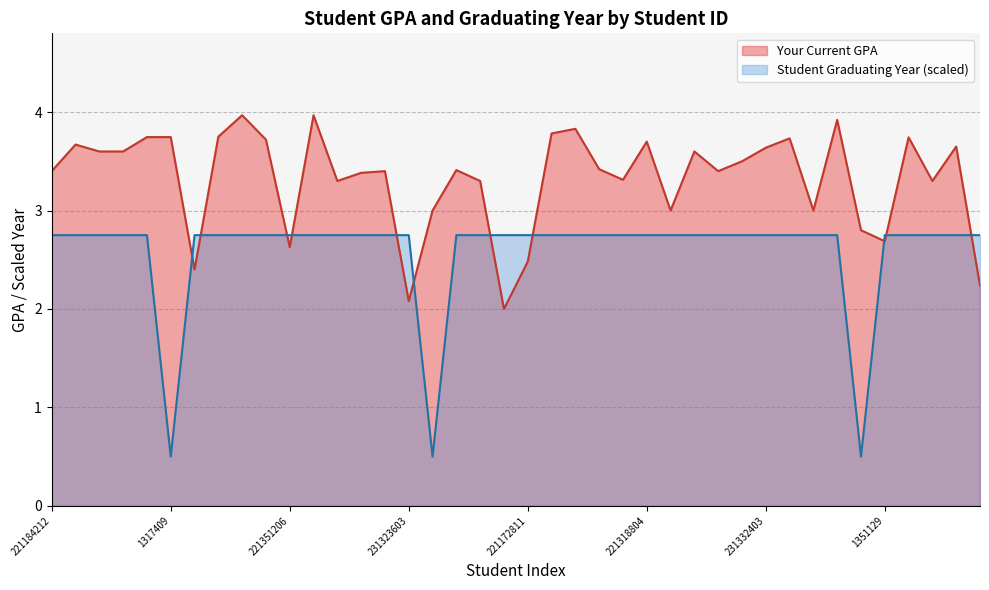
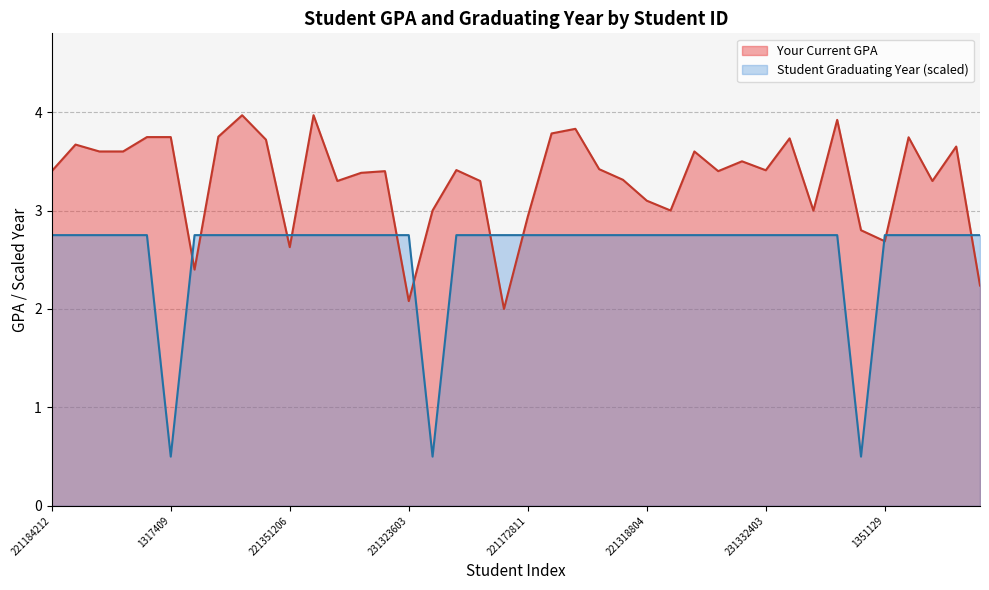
Your Current GPA, 221172811: 2.5 -> 2.9
Your Current GPA, 221318804: 3.7 -> 3.1
Your Current GPA, 231332403: 3.6 -> 3.4
